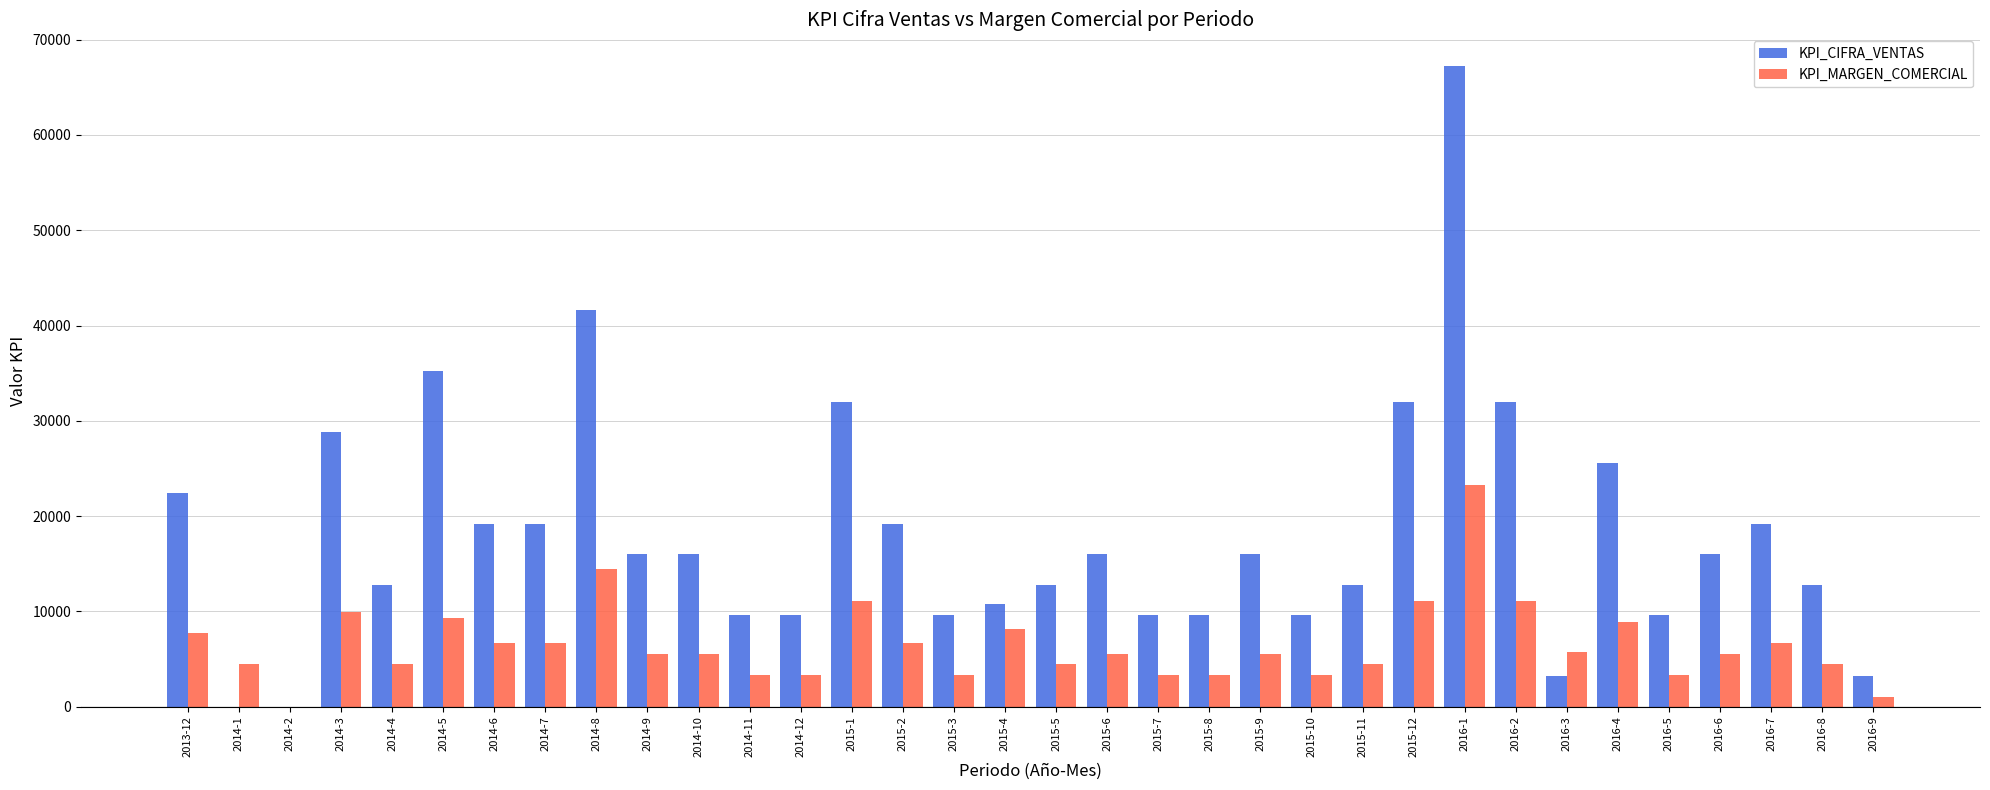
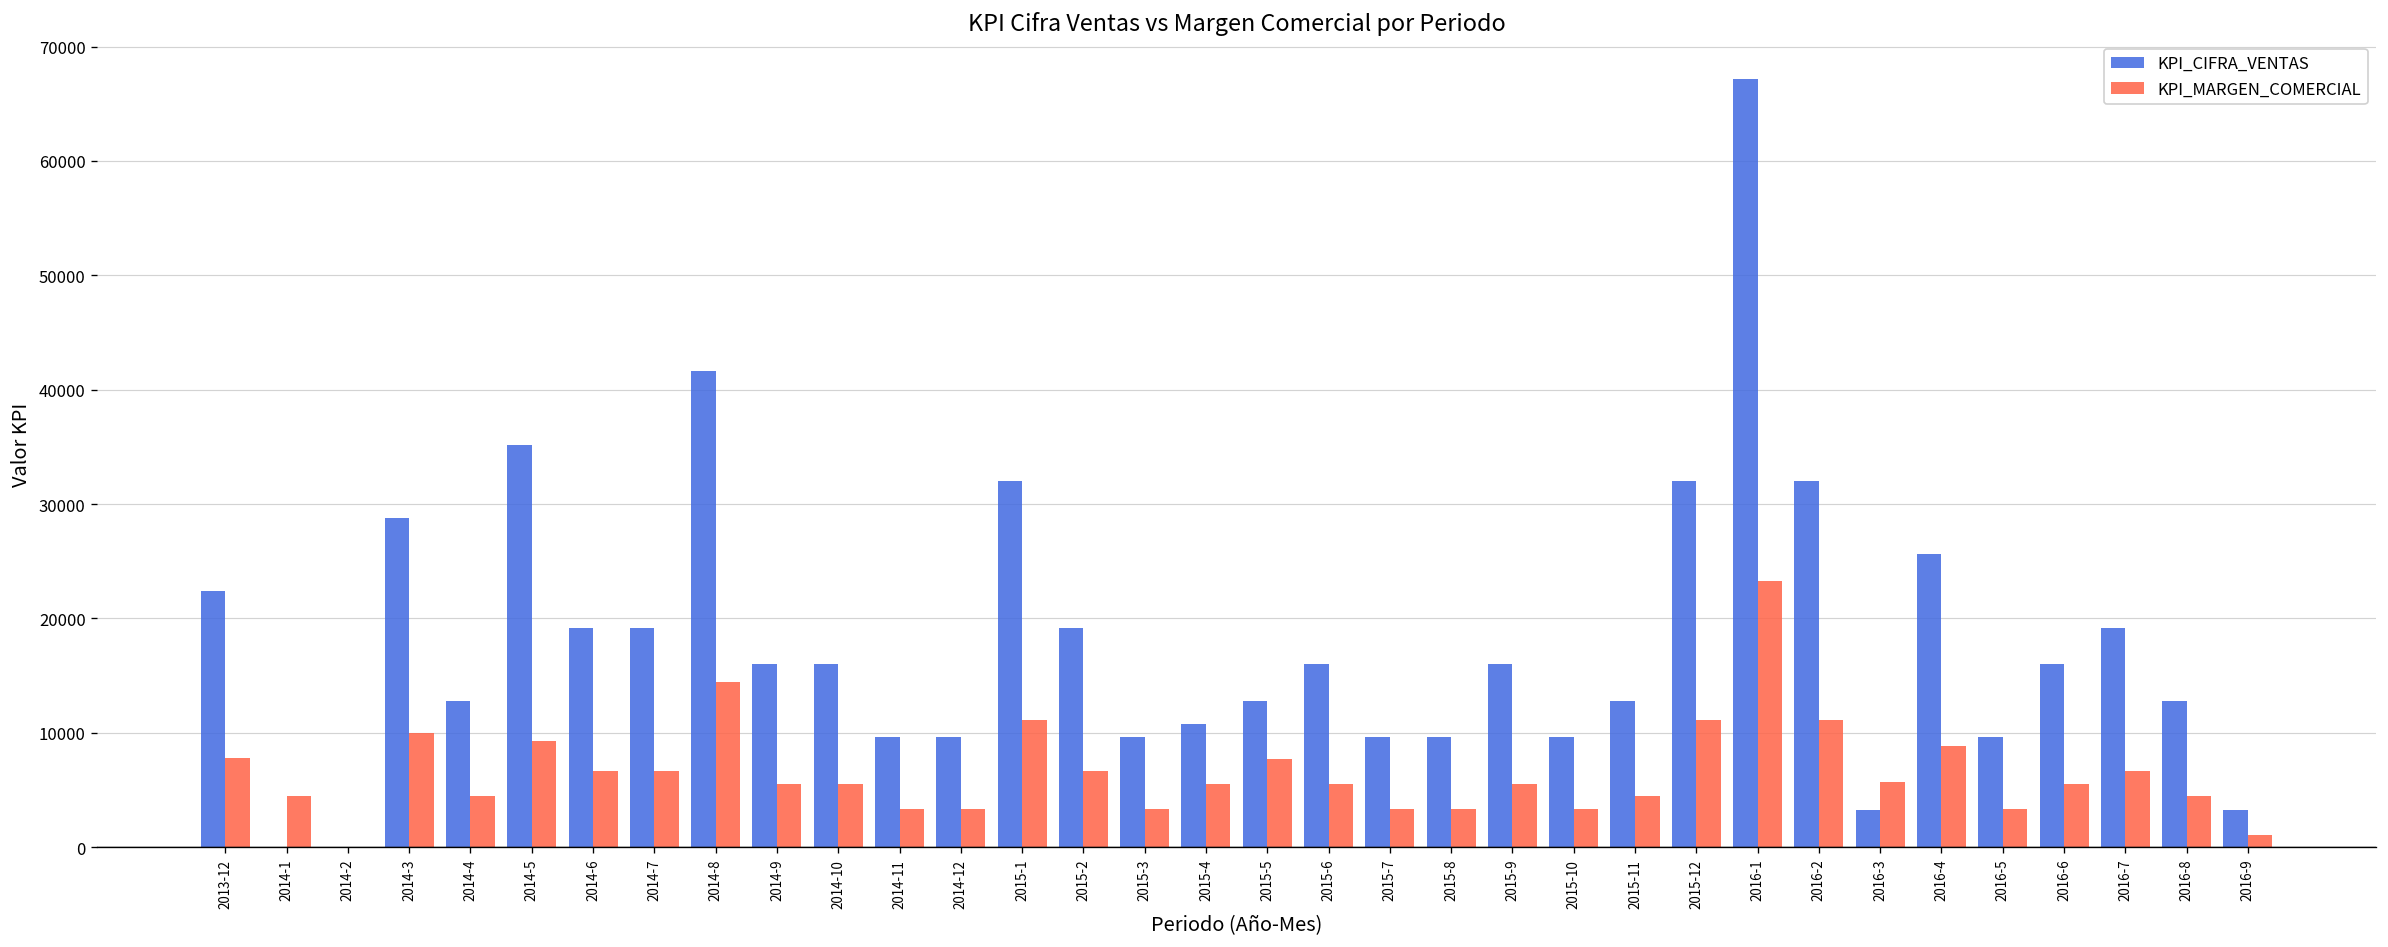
KPI_MARGEN_COMERCIAL, 2015-4: 8000 -> 6000
KPI_MARGEN_COMERCIAL, 2015-5: 4000 -> 8000
